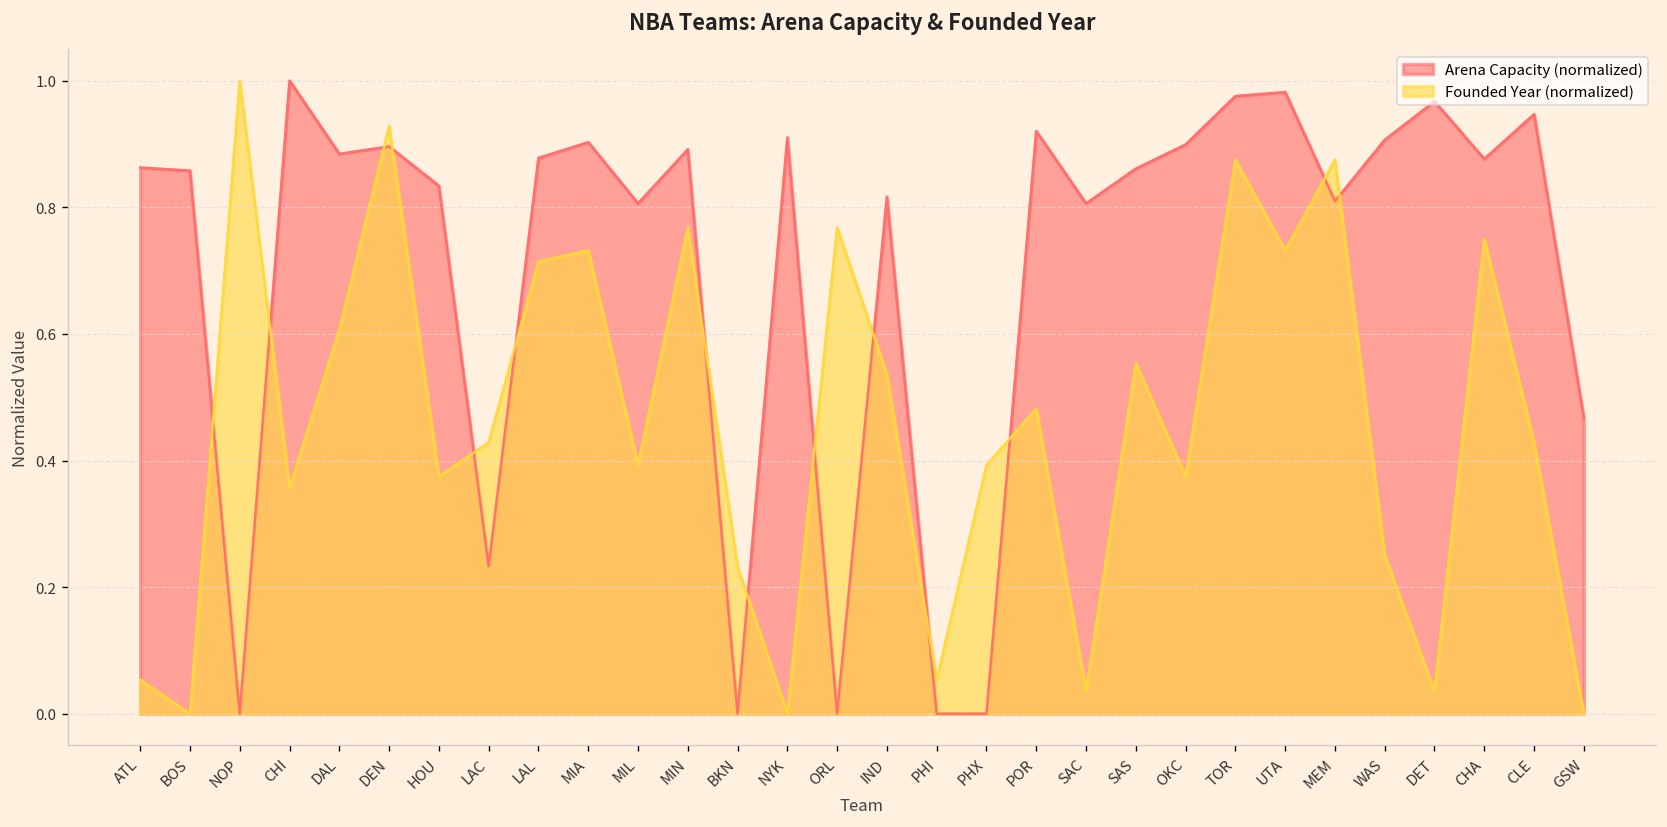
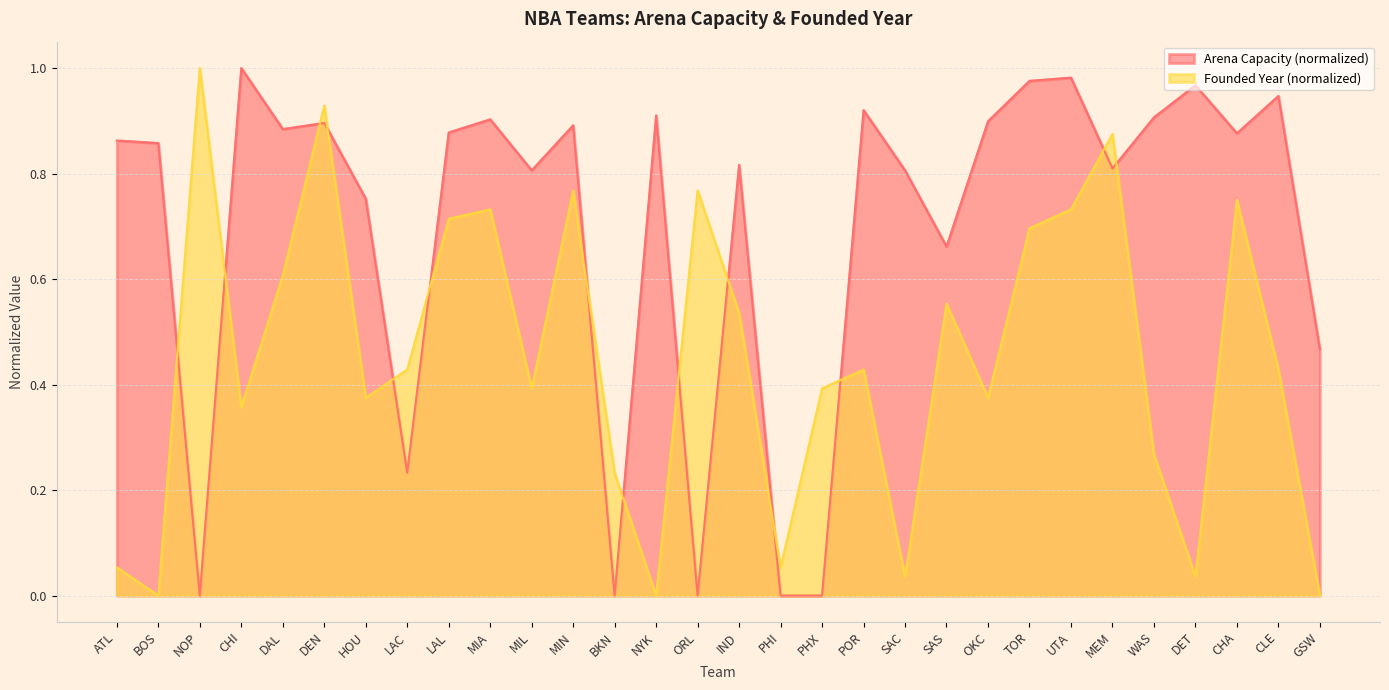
Arena Capacity (normalized), HOU: 0.83 -> 0.75
Founded Year (normalized), POR: 0.48 -> 0.43
Arena Capacity (normalized), SAS: 0.86 -> 0.66
Founded Year (normalized), TOR: 0.88 -> 0.70
Founded Year (normalized), WAS: 0.25 -> 0.27
